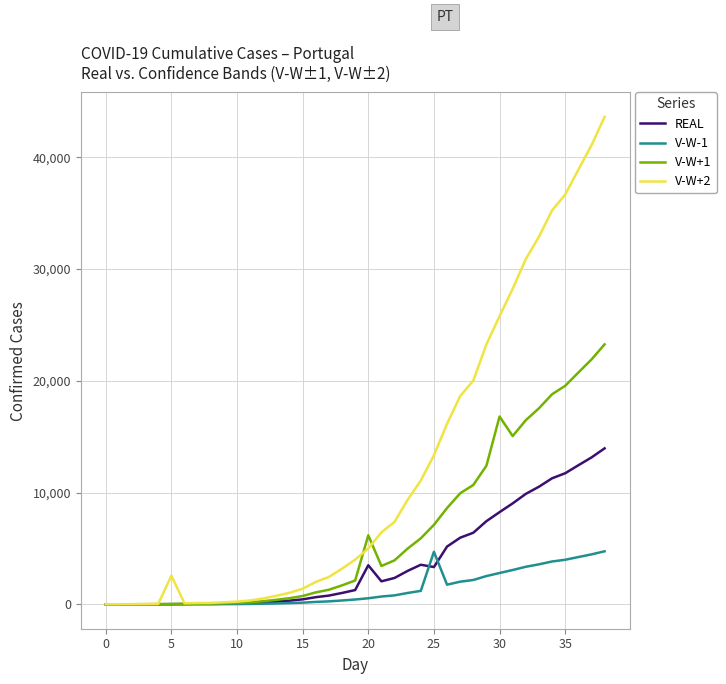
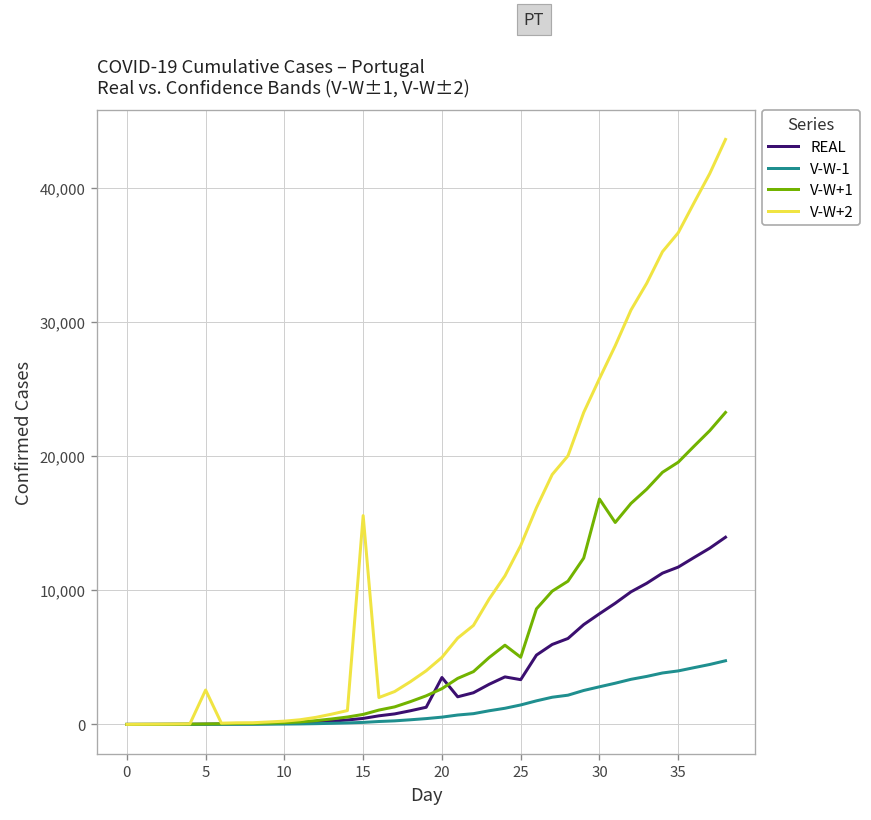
V-W+2, 15: 1,400 -> 15,600
V-W+1, 20: 6,200 -> 2,700
V-W-1, 25: 4,700 -> 1,500
V-W+1, 25: 7,100 -> 5,000
